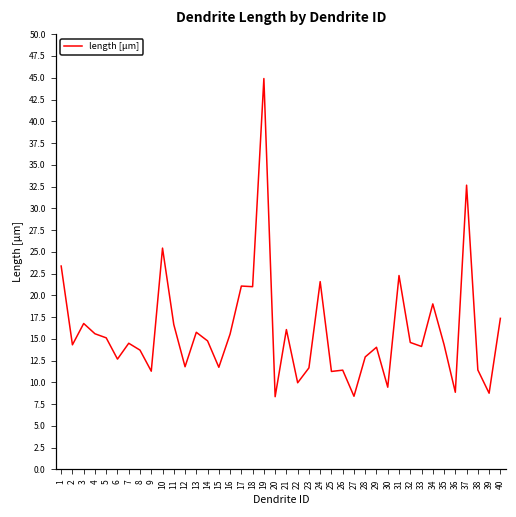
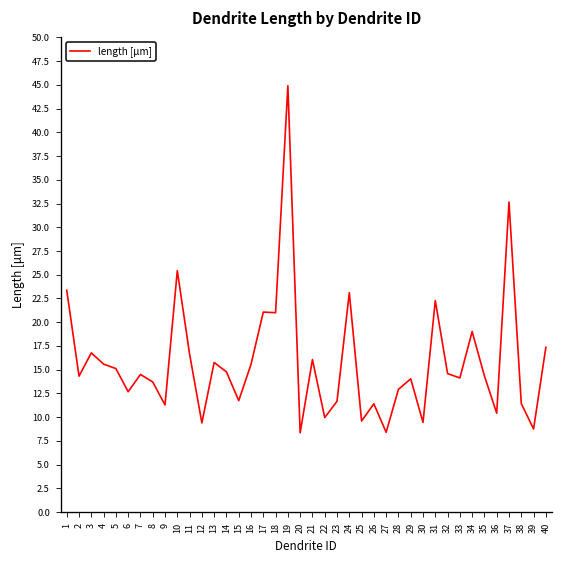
12: 12 -> 9
24: 22 -> 23
25: 11 -> 10
36: 9 -> 10
